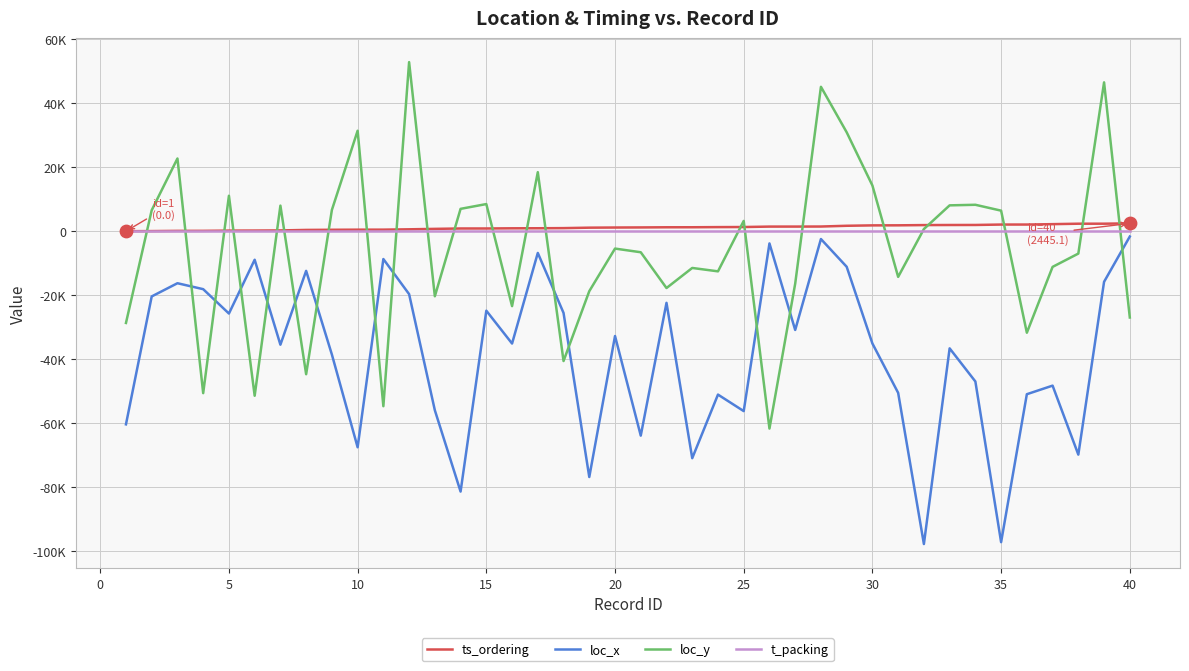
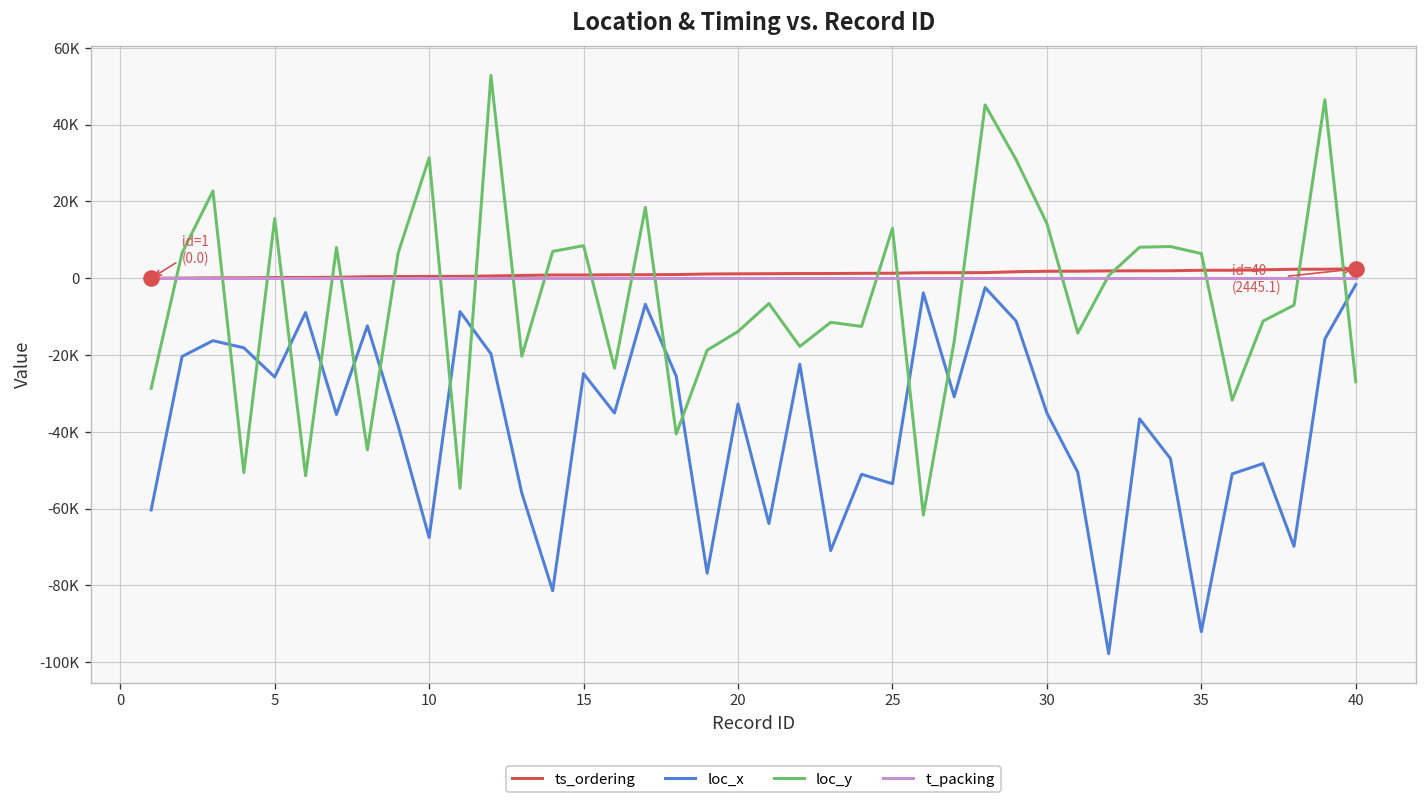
loc_y, 5: 11000 -> 16000
loc_y, 20: -5000 -> -14000
loc_x, 25: -56000 -> -54000
loc_y, 25: 3000 -> 13000
loc_x, 35: -97000 -> -92000
